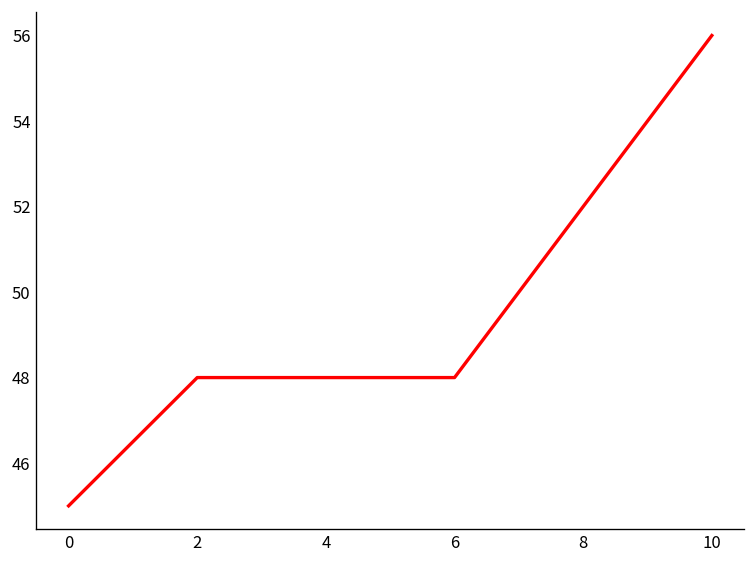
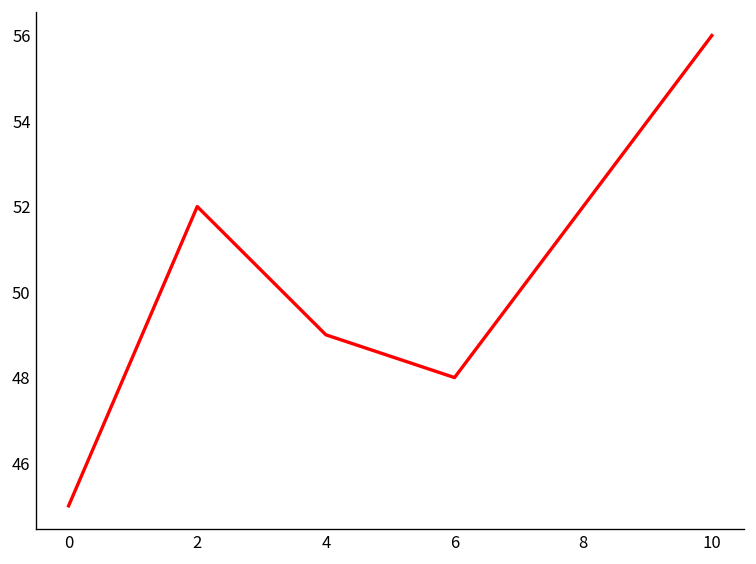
2: 48 -> 52
4: 48 -> 49
